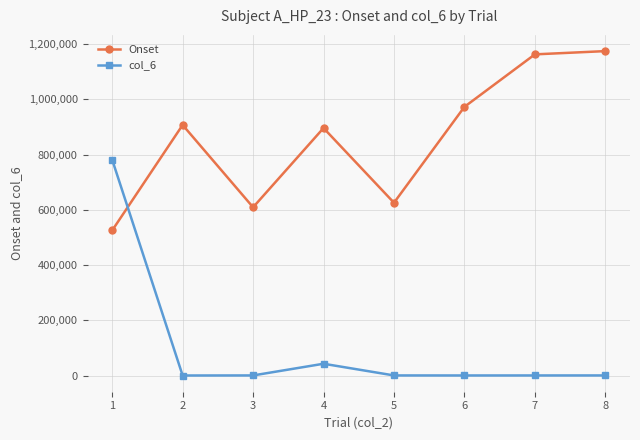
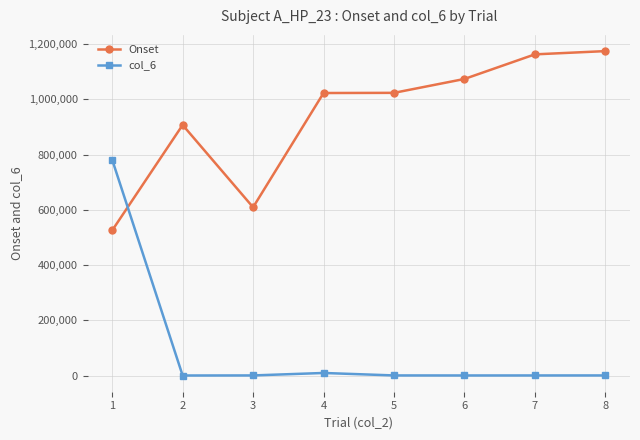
Onset, 4: 900,000 -> 1,020,000
col_6, 4: 40,000 -> 10,000
Onset, 5: 630,000 -> 1,020,000
Onset, 6: 970,000 -> 1,070,000
